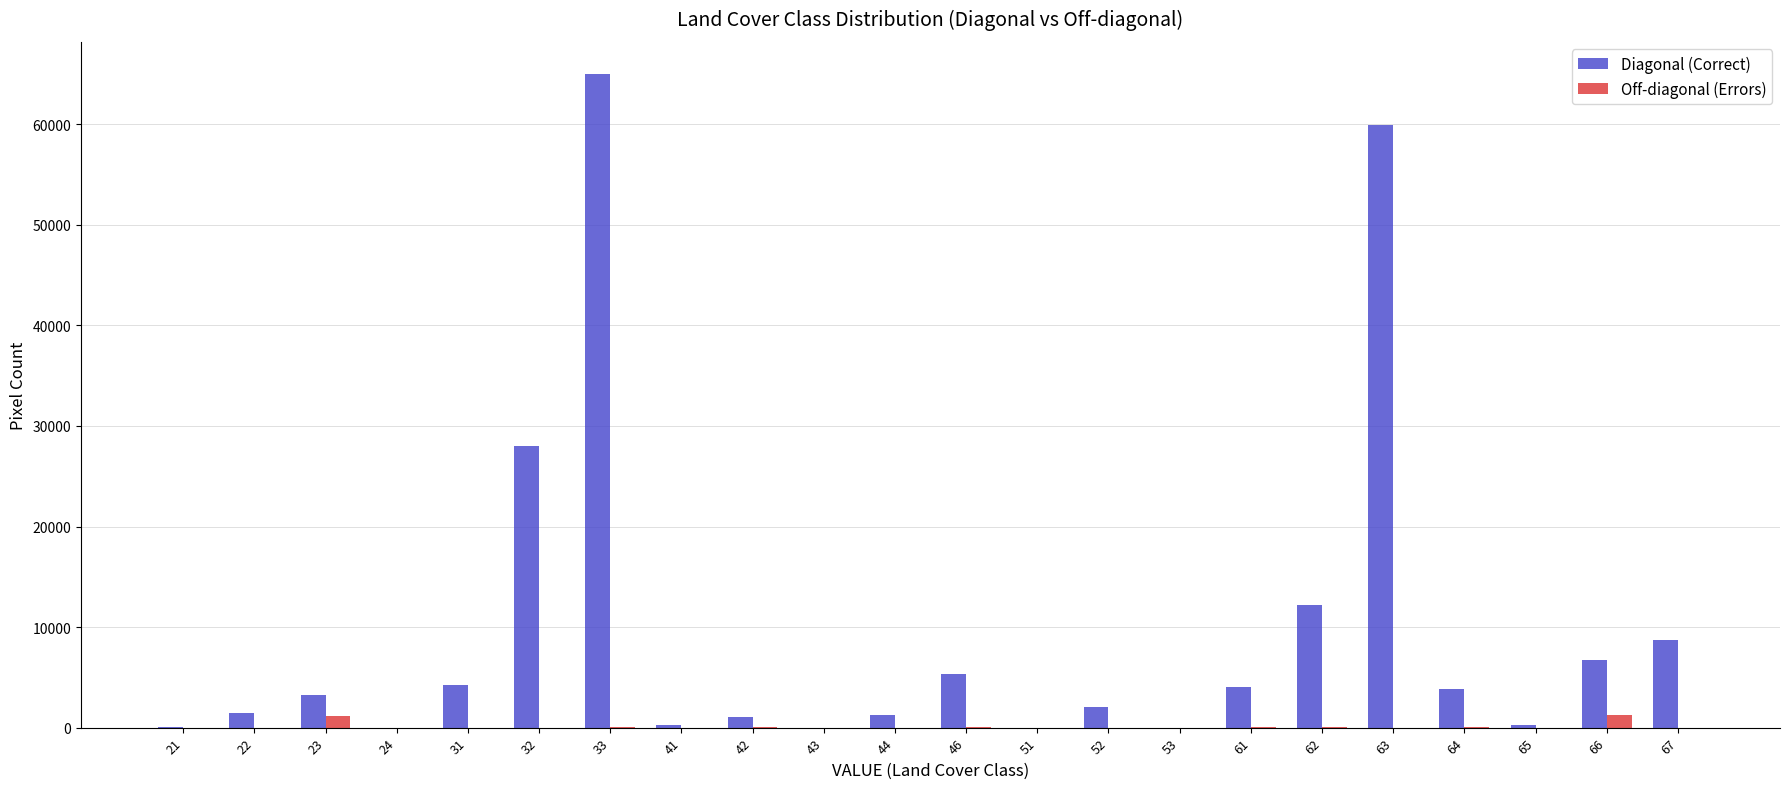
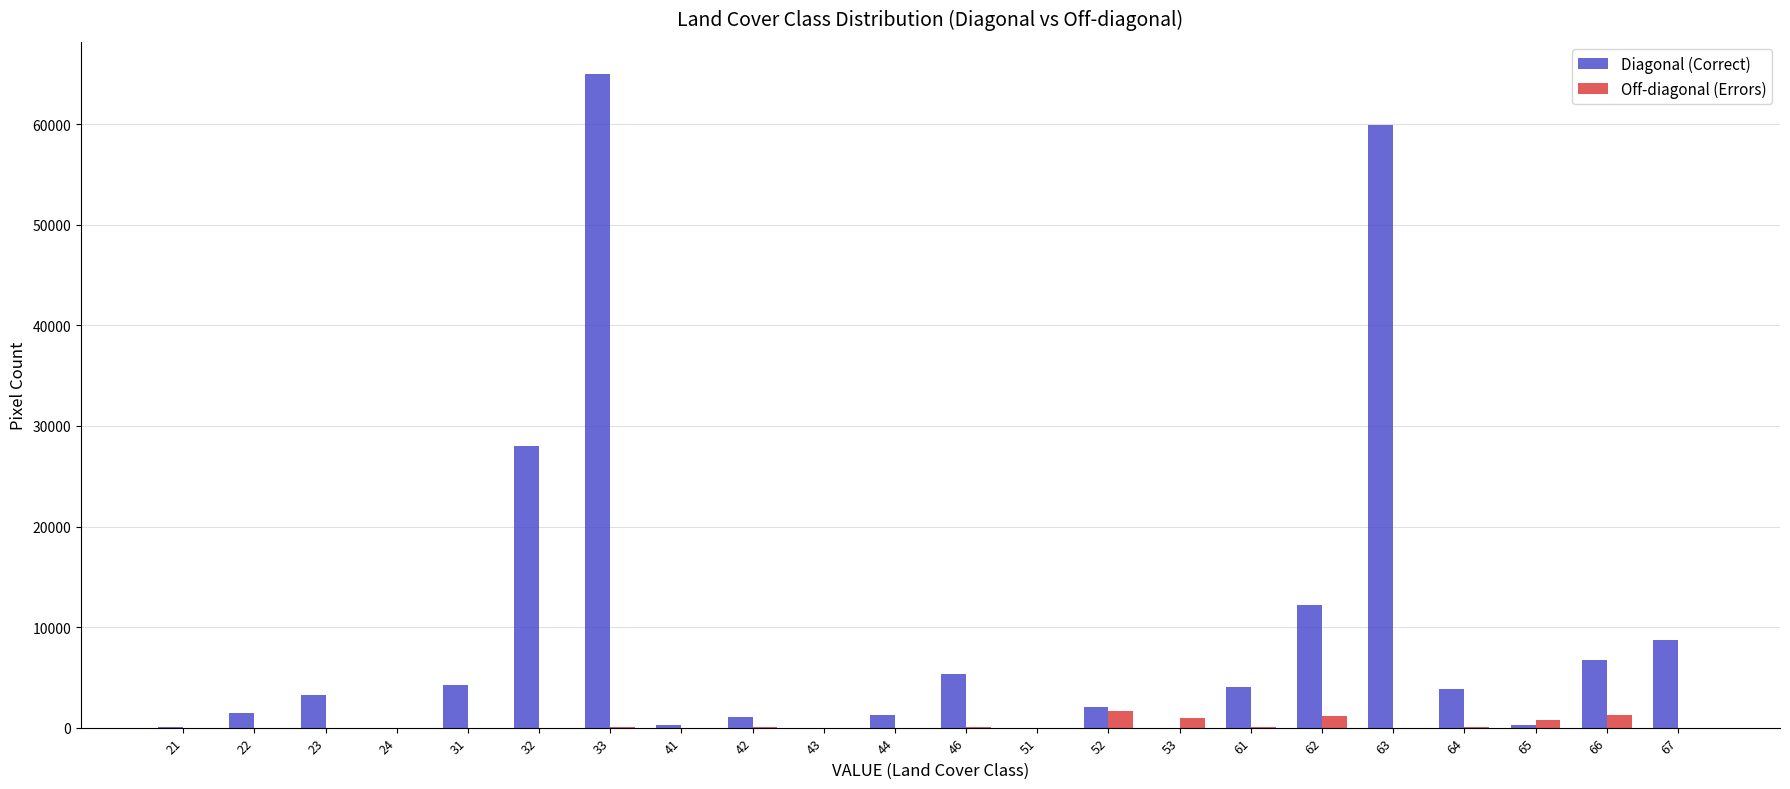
Off-diagonal (Errors), 23: 1200 -> 0
Off-diagonal (Errors), 52: 0 -> 1700
Off-diagonal (Errors), 53: 0 -> 900
Off-diagonal (Errors), 62: 100 -> 1200
Off-diagonal (Errors), 65: 0 -> 800
